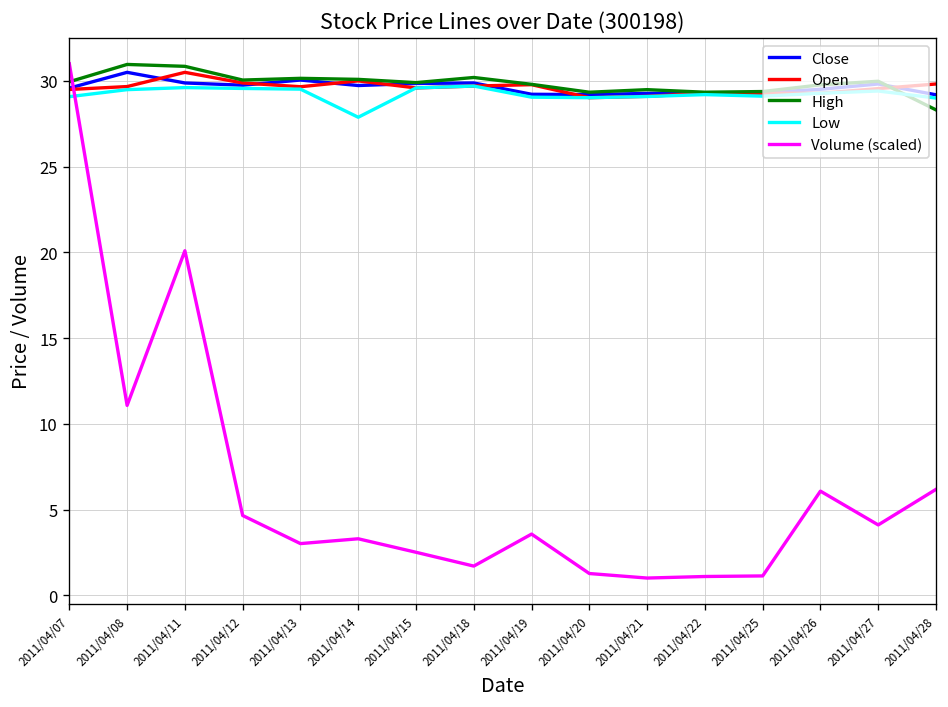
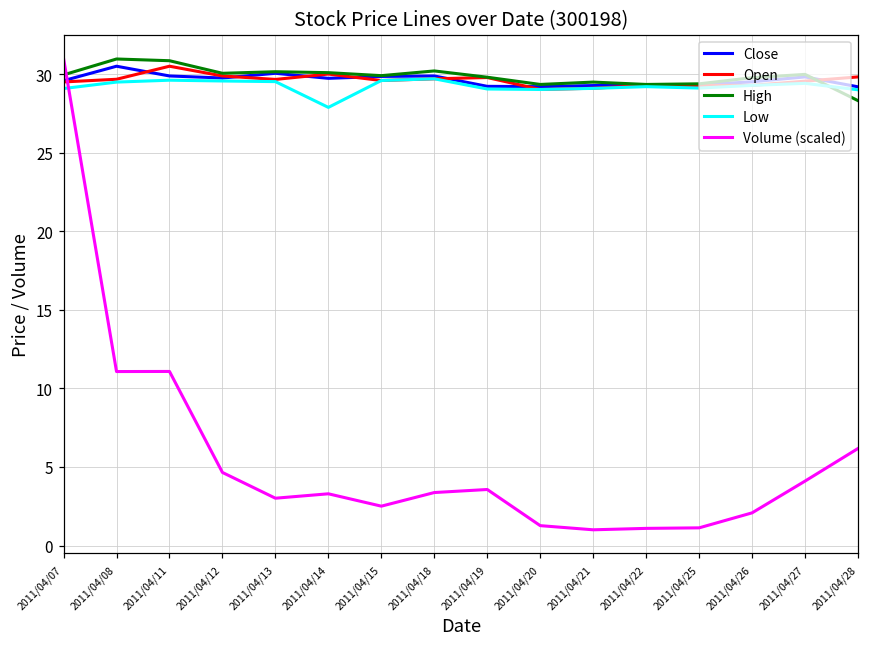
Volume (scaled), 2011/04/11: 20.1 -> 11.1
Volume (scaled), 2011/04/18: 1.7 -> 3.4
Volume (scaled), 2011/04/26: 6.1 -> 2.1
